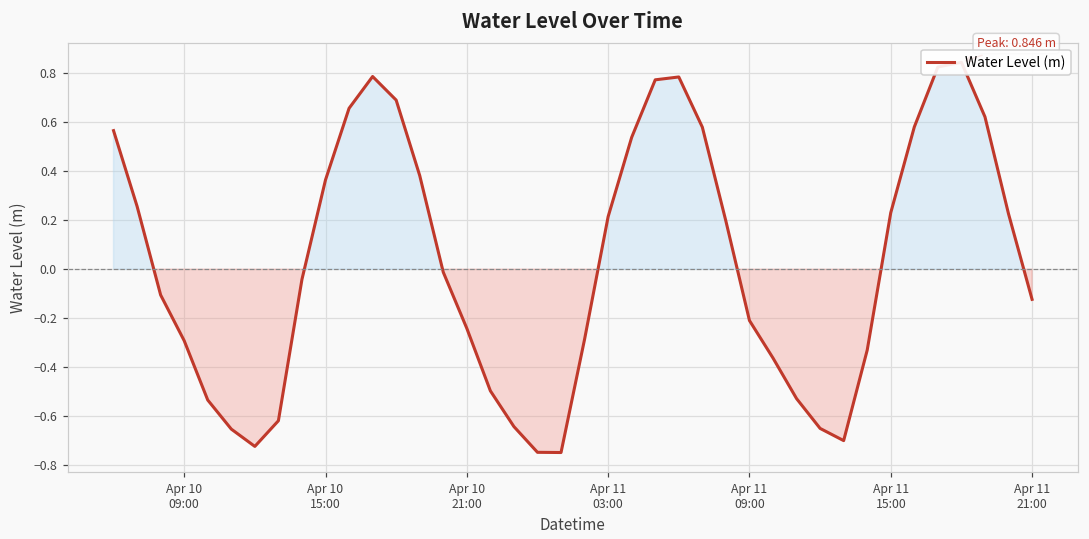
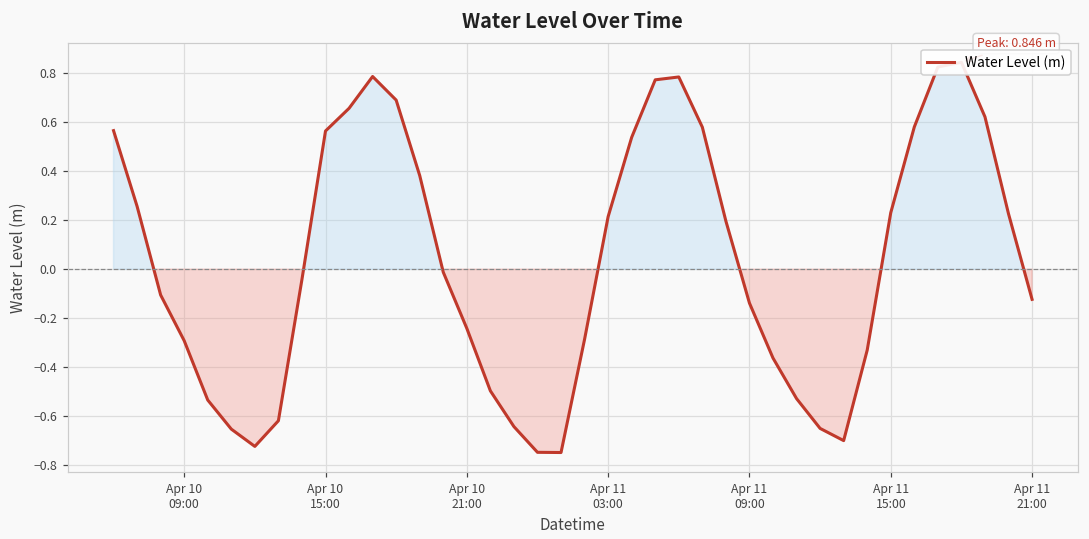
Apr 10 15:00: 0.37 -> 0.57
Apr 11 09:00: -0.21 -> -0.14
